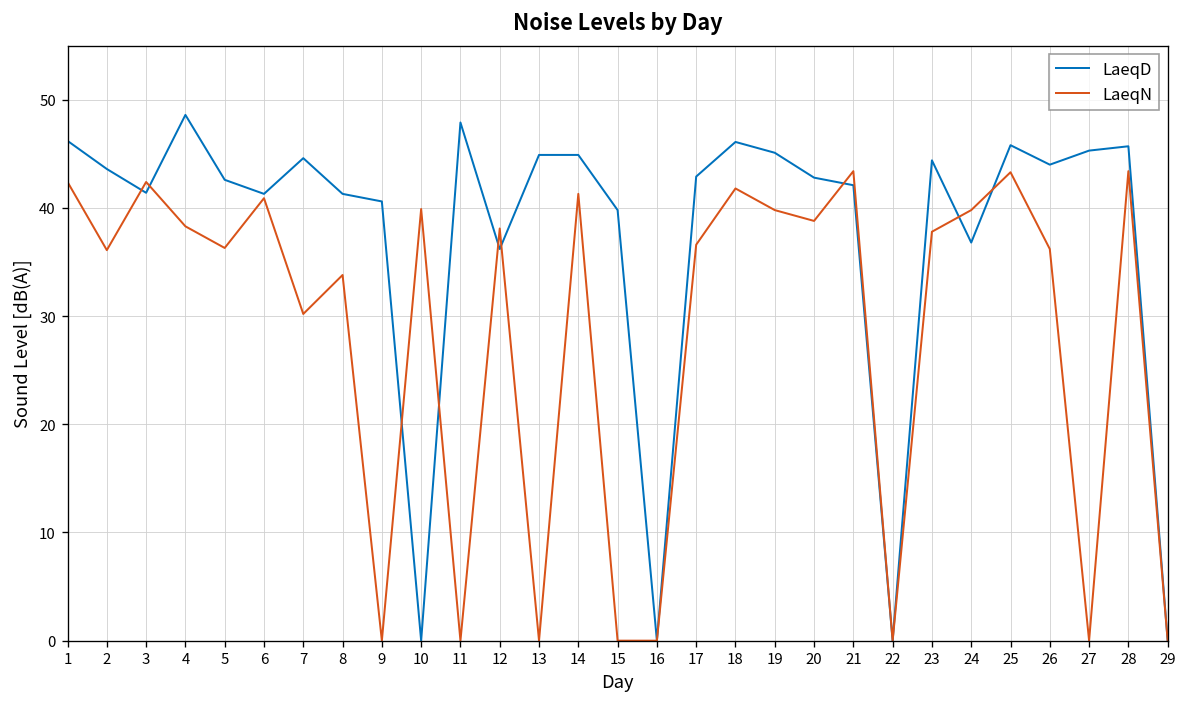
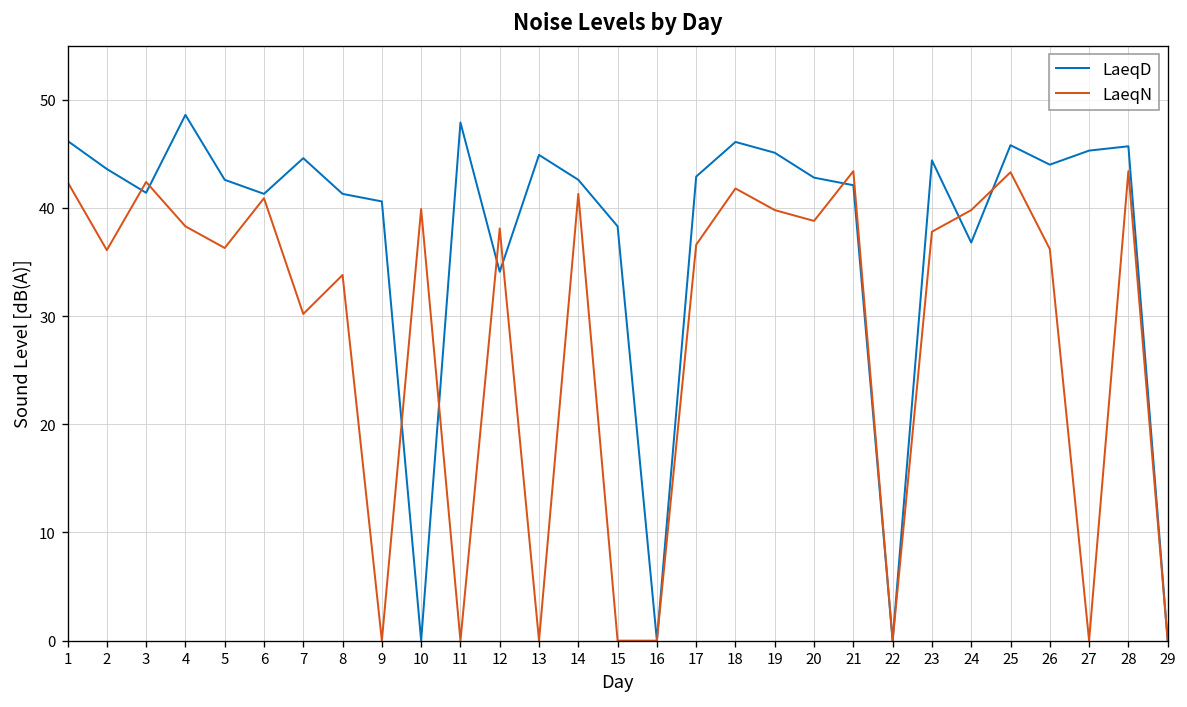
LaeqD, 12: 36 -> 34
LaeqD, 14: 45 -> 43
LaeqD, 15: 40 -> 38
